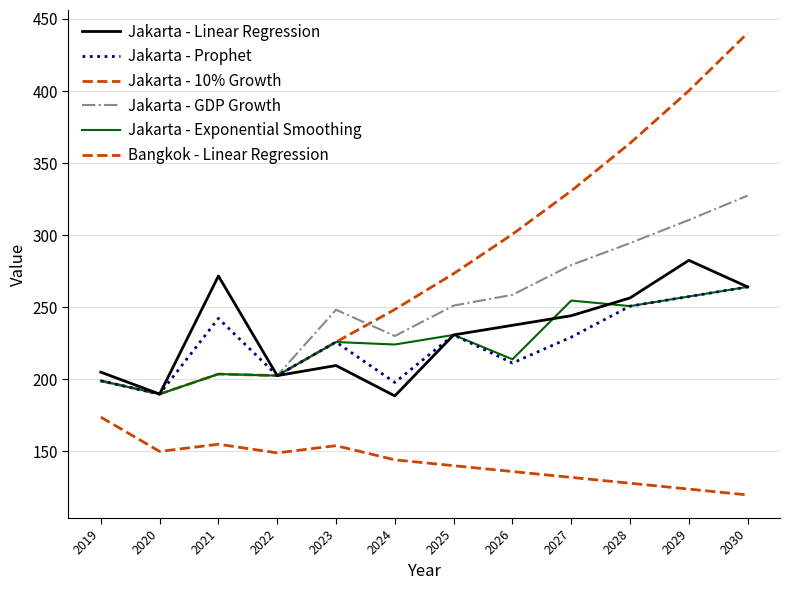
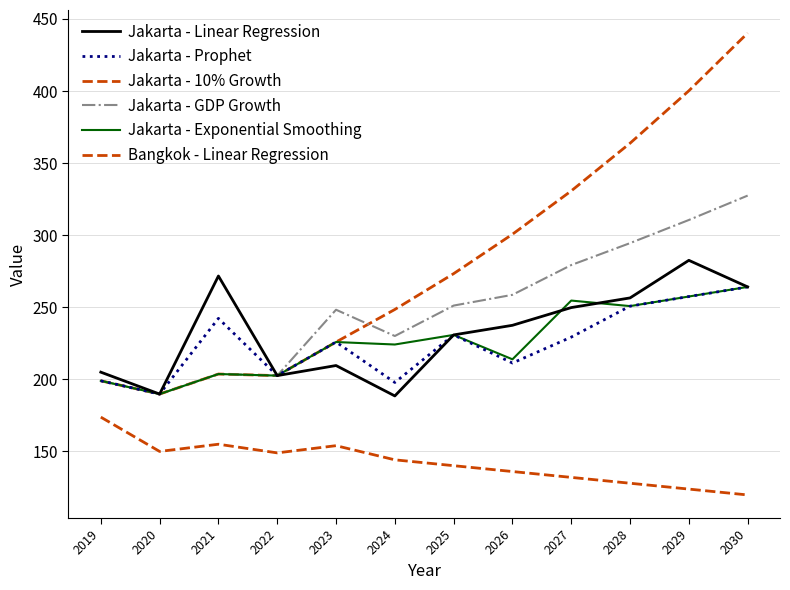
Jakarta - Linear Regression, 2027: 244 -> 250
